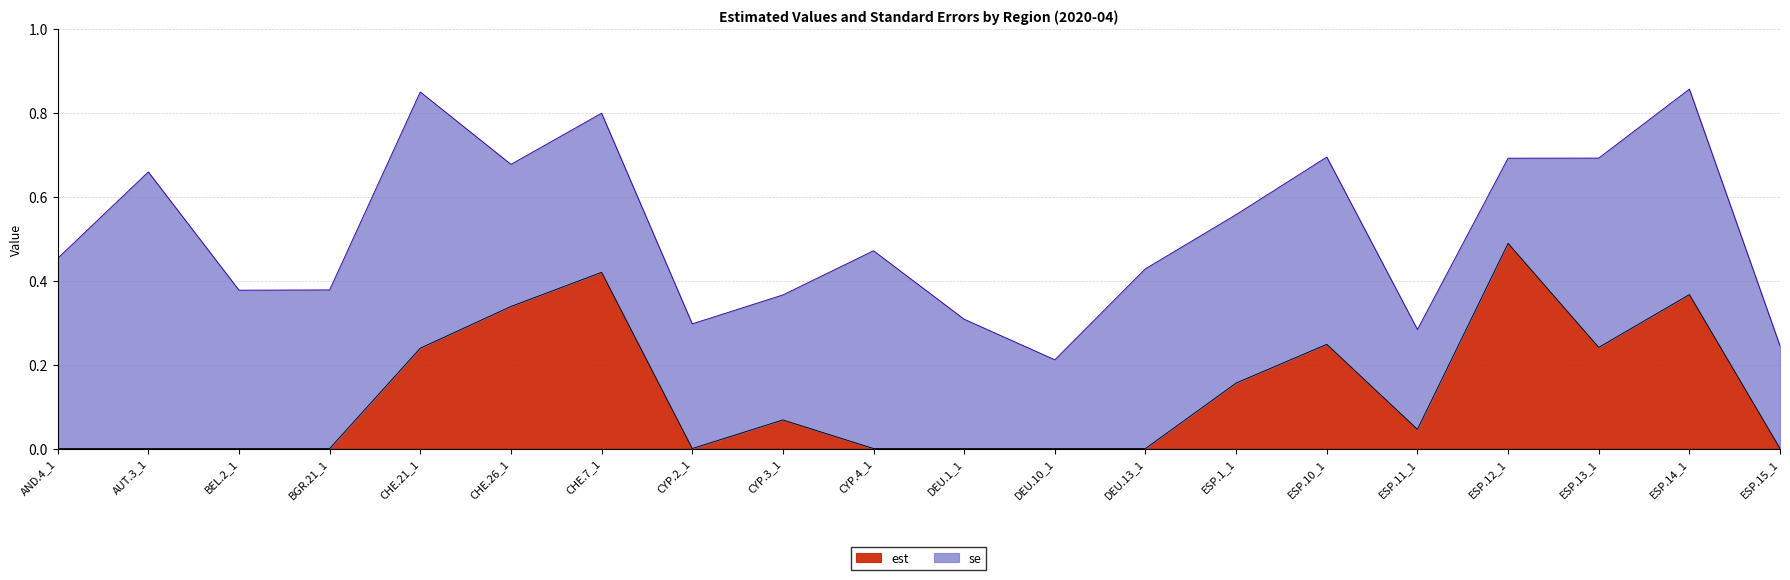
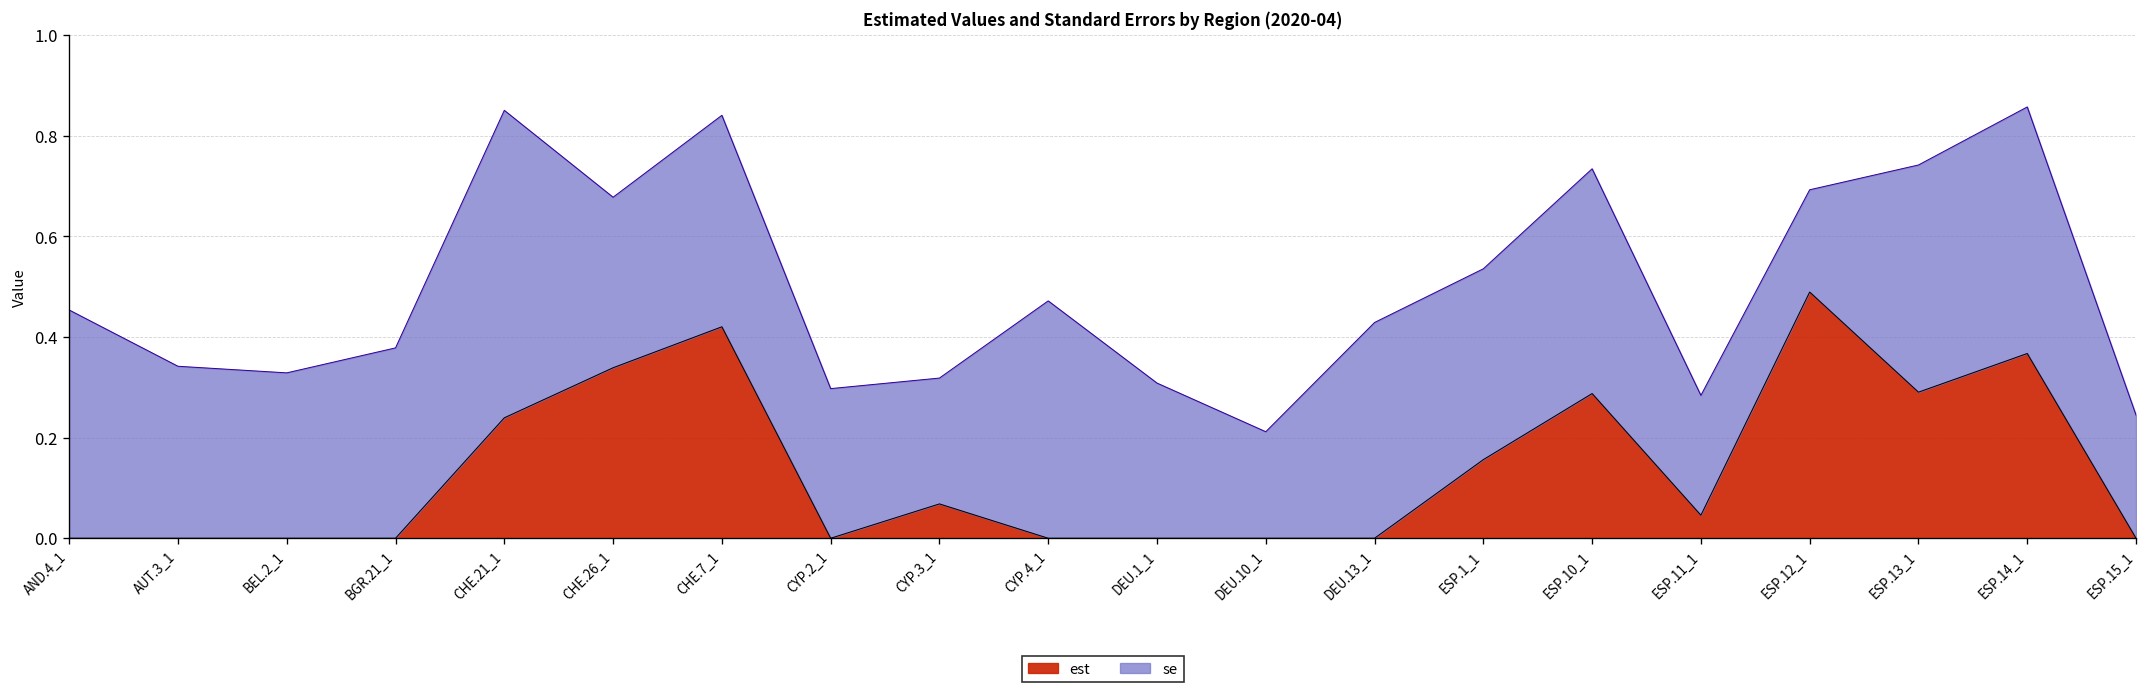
se, AUT.3_1: 0.66 -> 0.34
se, BEL.2_1: 0.38 -> 0.33
se, CHE.7_1: 0.38 -> 0.42
se, CYP.3_1: 0.30 -> 0.25
se, ESP.1_1: 0.40 -> 0.38
est, ESP.10_1: 0.25 -> 0.29
est, ESP.13_1: 0.24 -> 0.29
